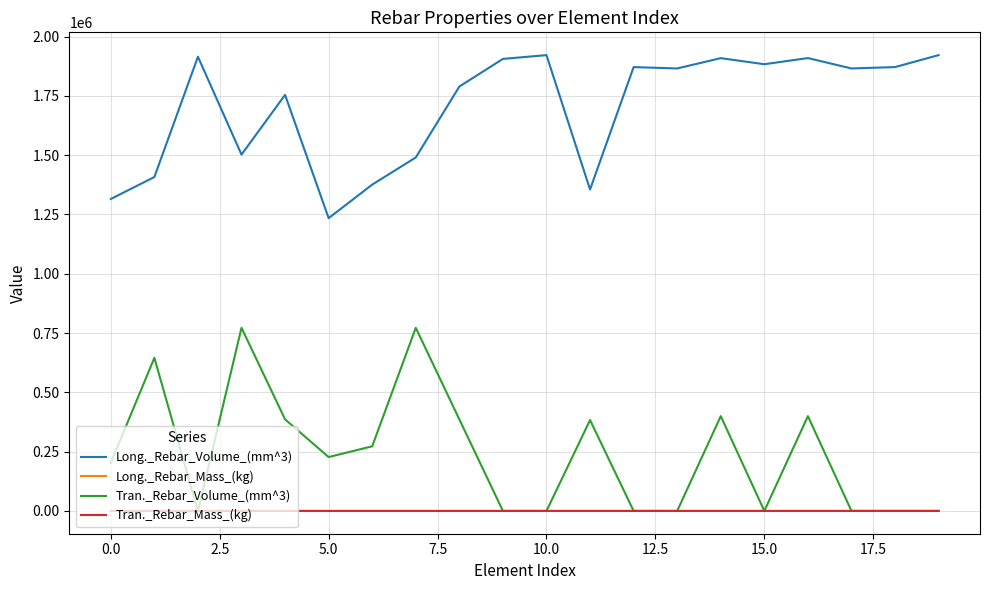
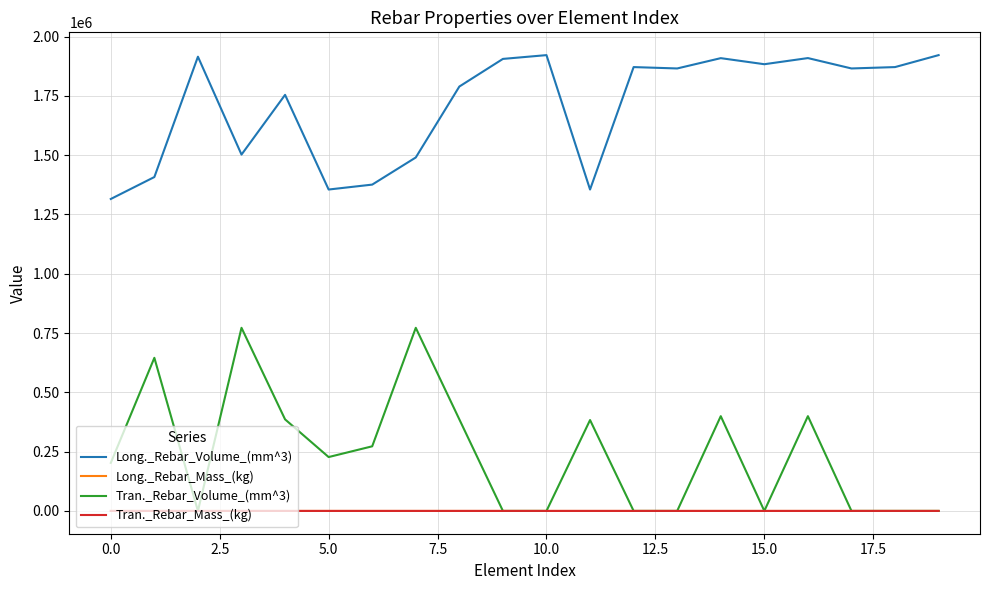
Long._Rebar_Volume_(mm^3), 5.0: 1230000 -> 1360000
